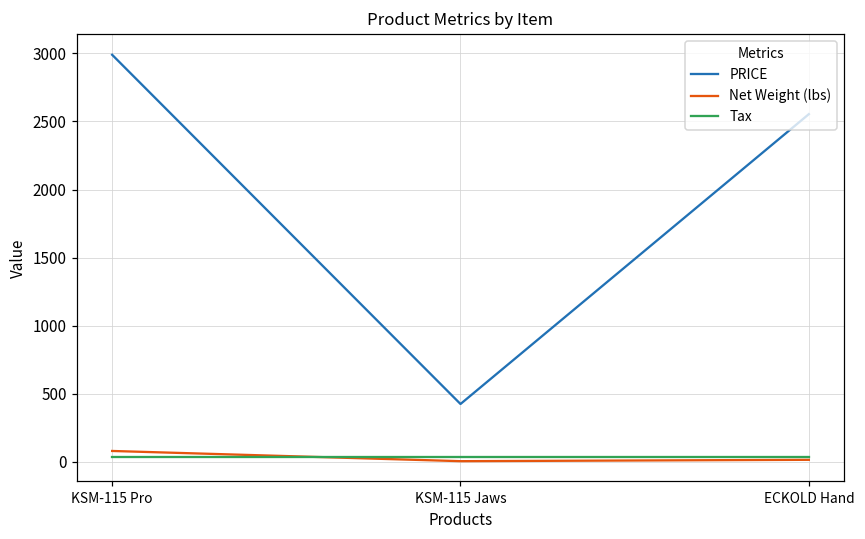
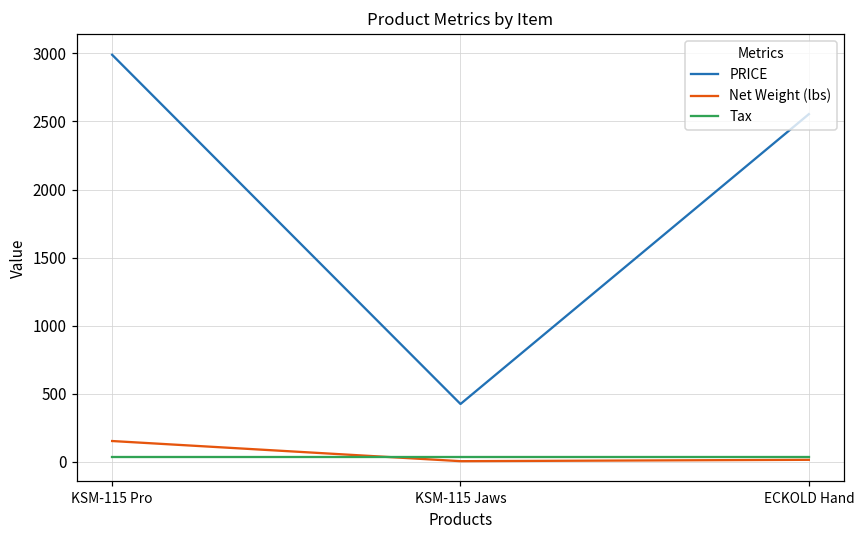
Net Weight (lbs), KSM-115 Pro: 80 -> 150
